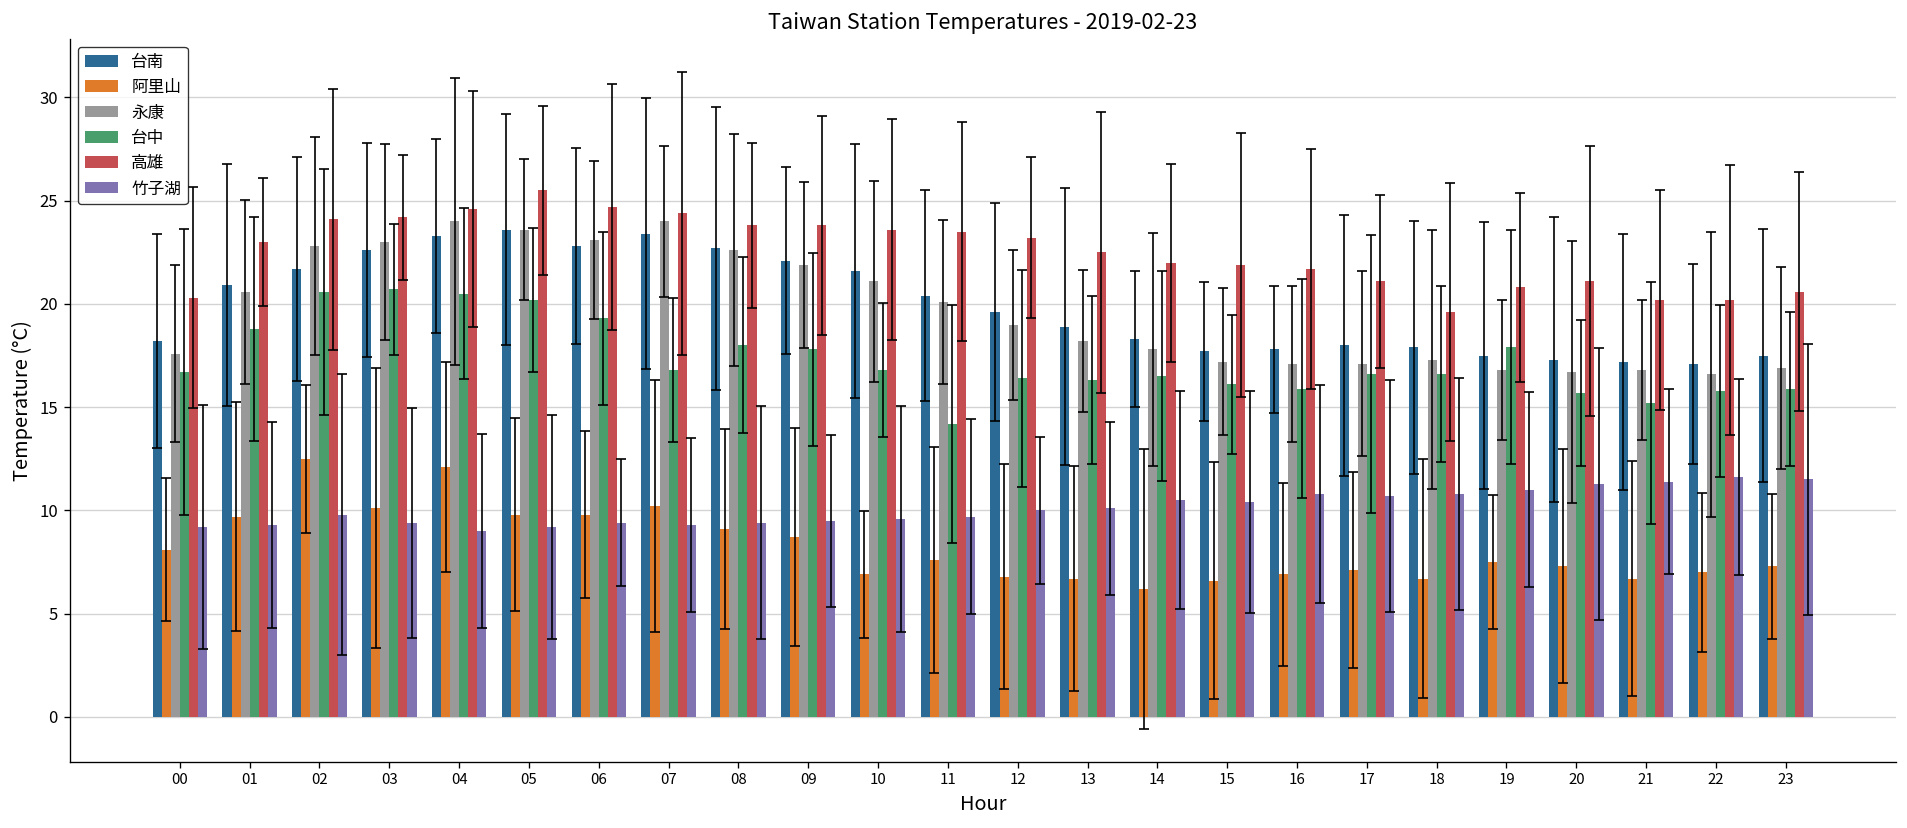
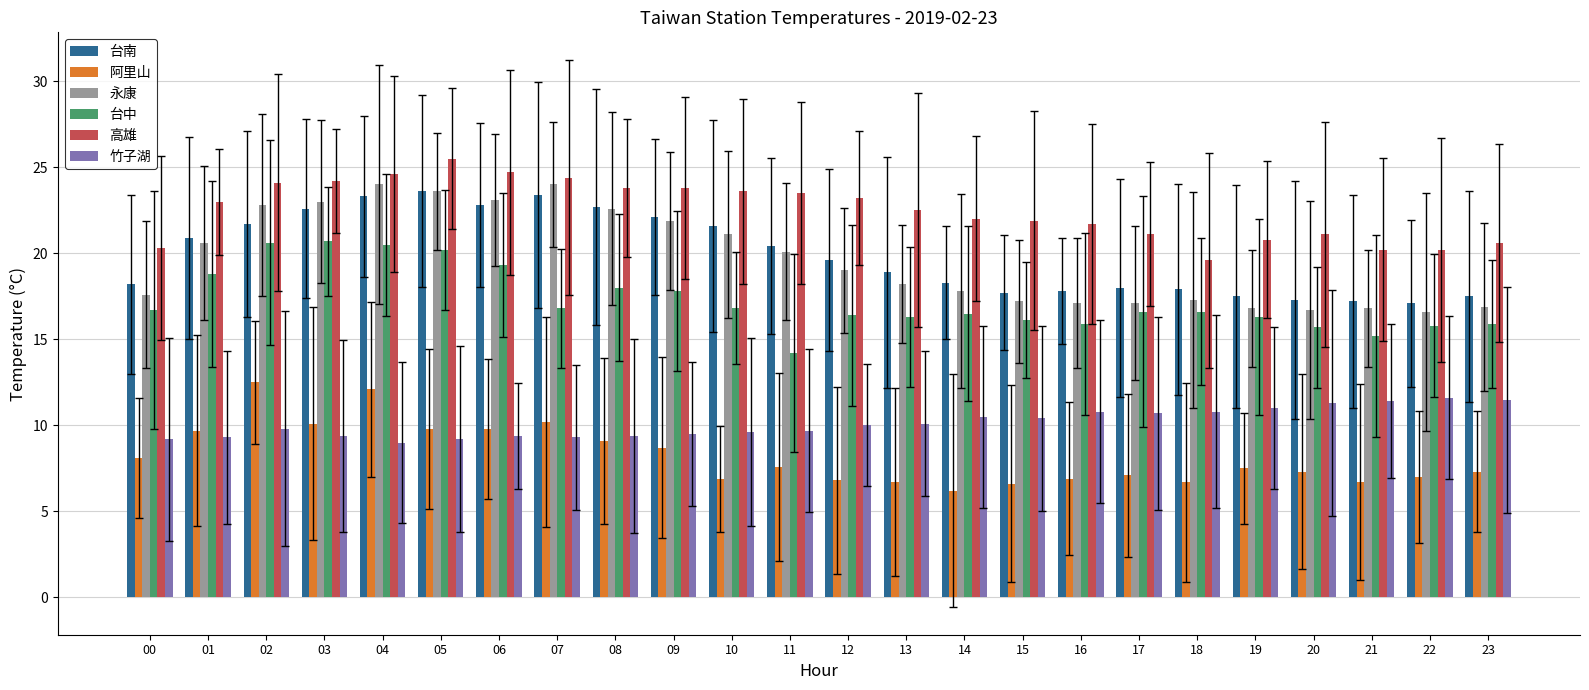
台中, 19: 17.9 -> 16.3
